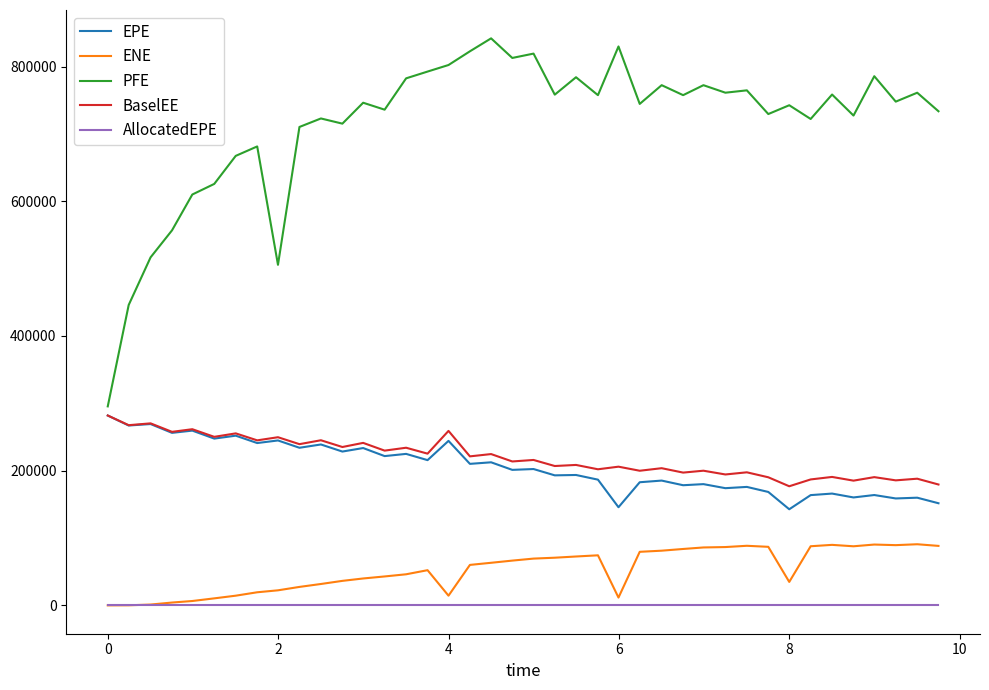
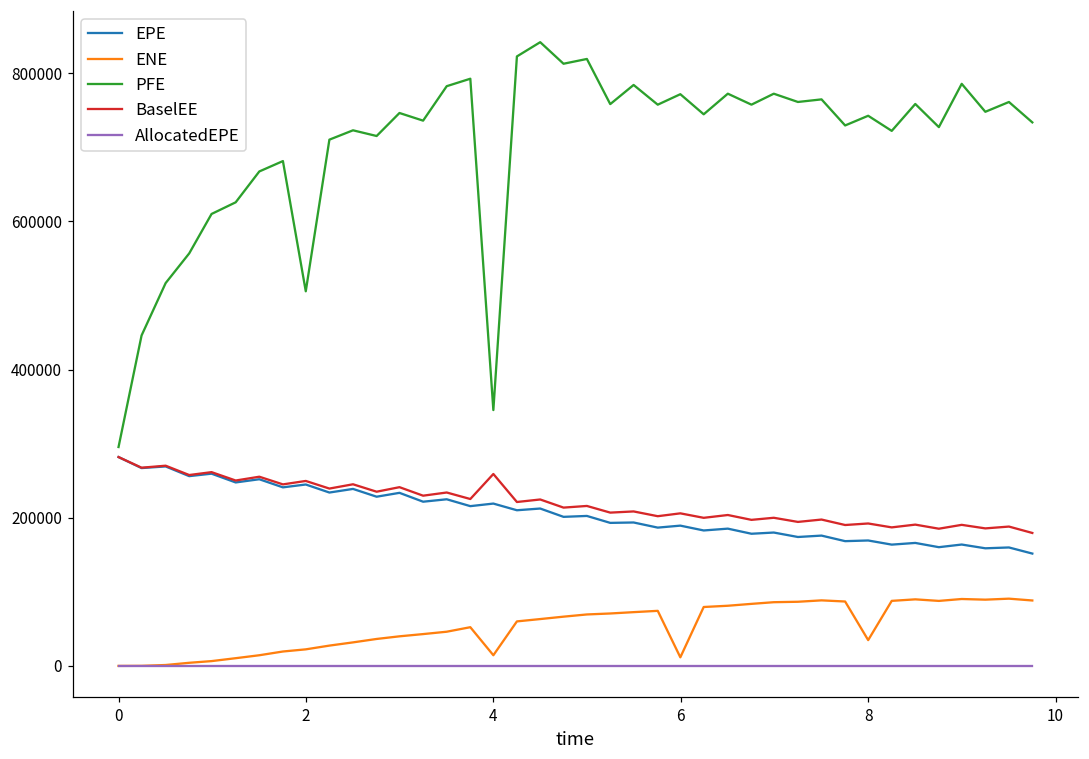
EPE, 4: 240000 -> 220000
PFE, 4: 800000 -> 350000
EPE, 6: 150000 -> 190000
PFE, 6: 830000 -> 770000
EPE, 8: 140000 -> 170000
BaselEE, 8: 180000 -> 190000
